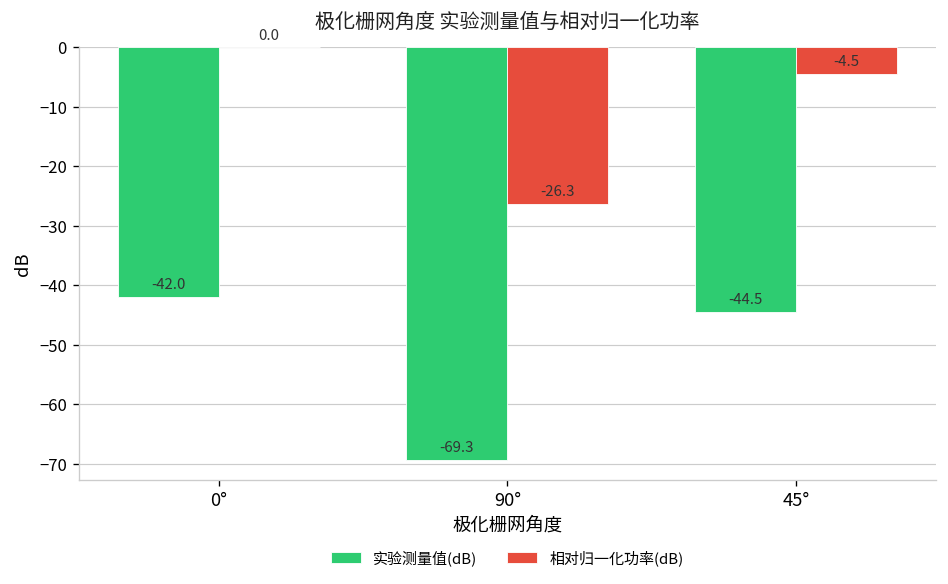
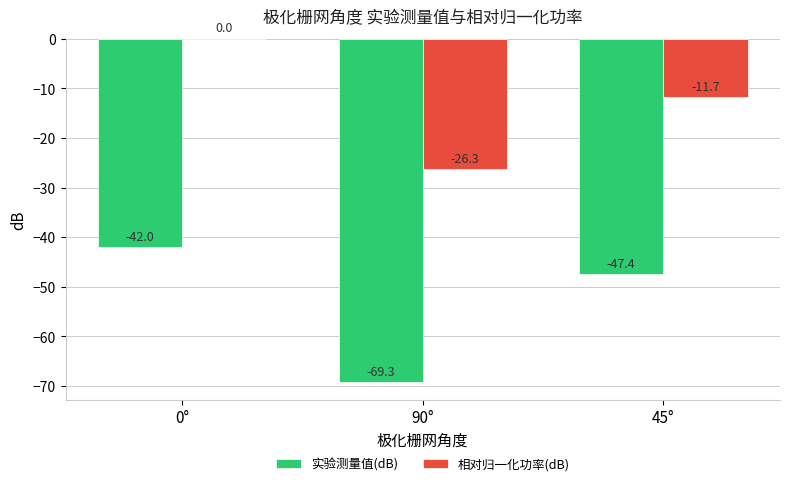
实验测量值(dB), 45°: -44.5 -> -47.4
相对归一化功率(dB), 45°: -4.5 -> -11.7
